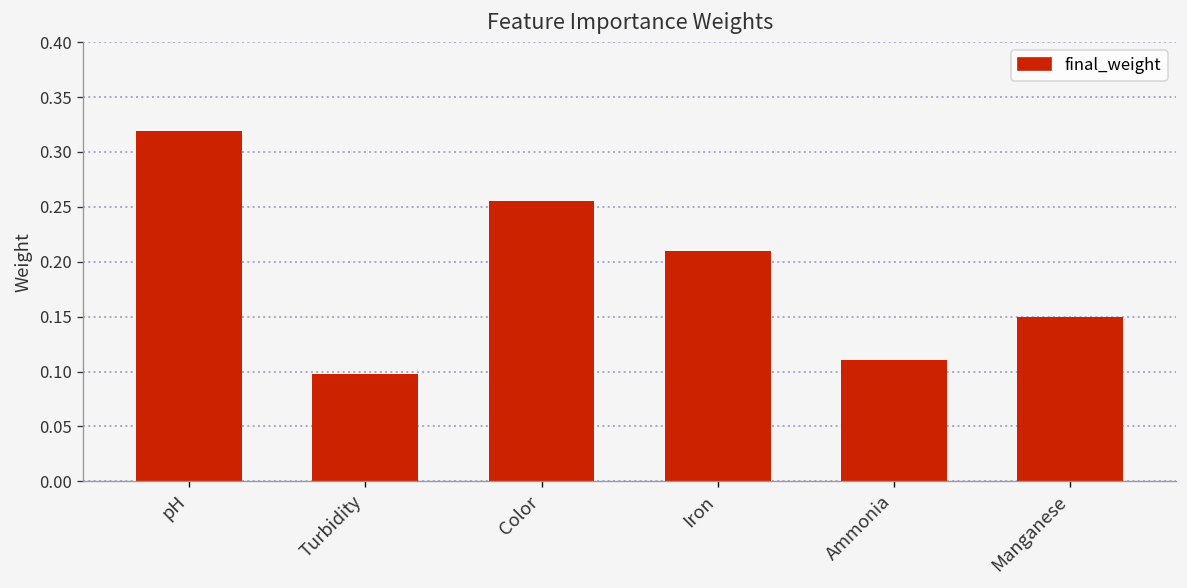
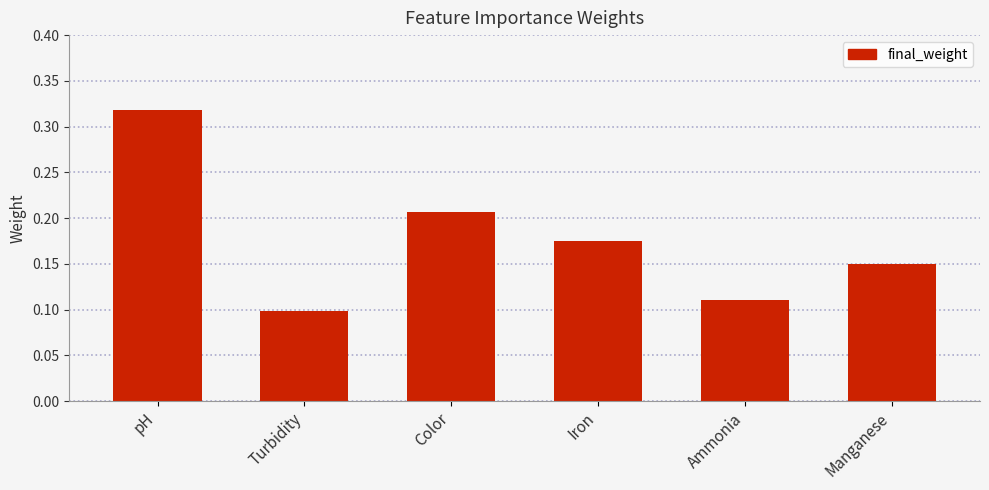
Color: 0.26 -> 0.21
Iron: 0.21 -> 0.17
